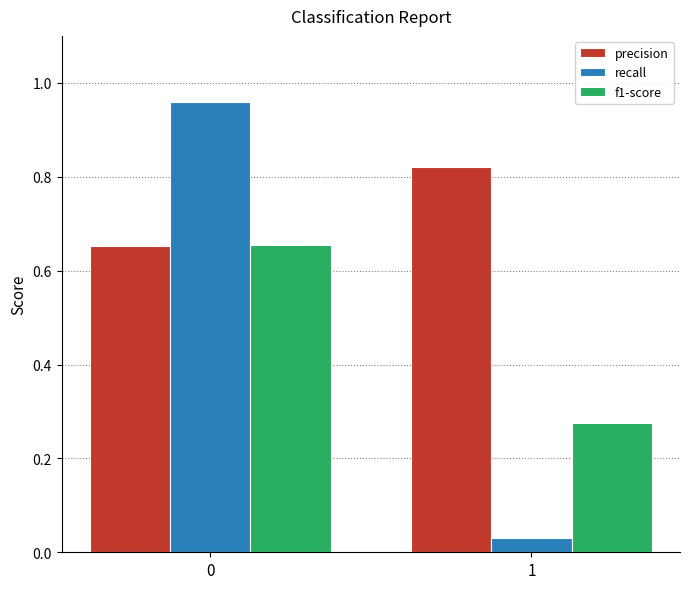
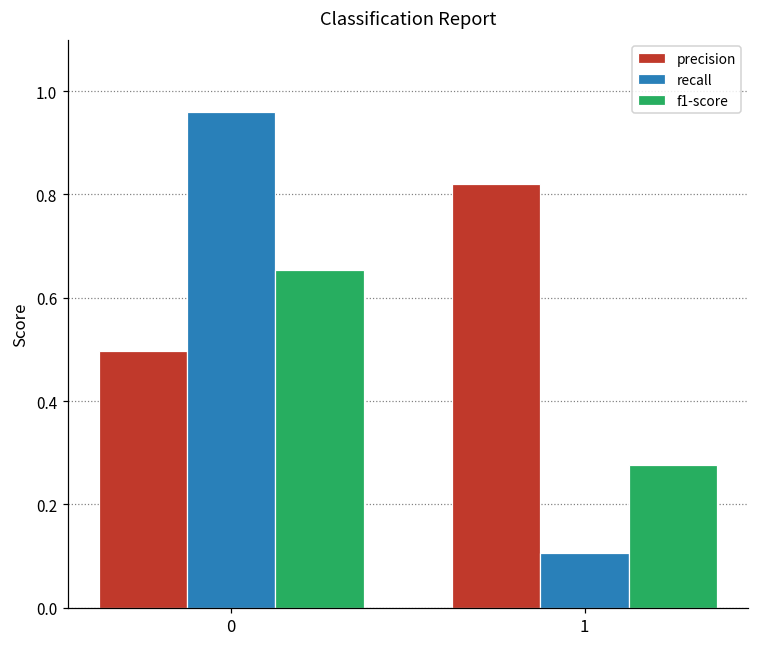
precision, 0: 0.65 -> 0.50
recall, 1: 0.03 -> 0.11
